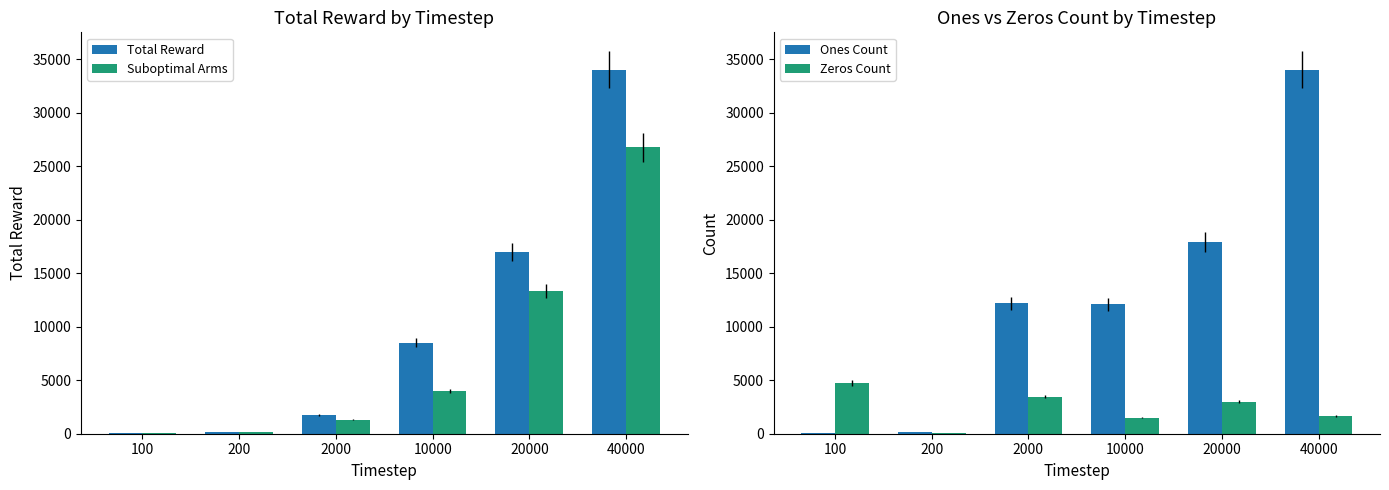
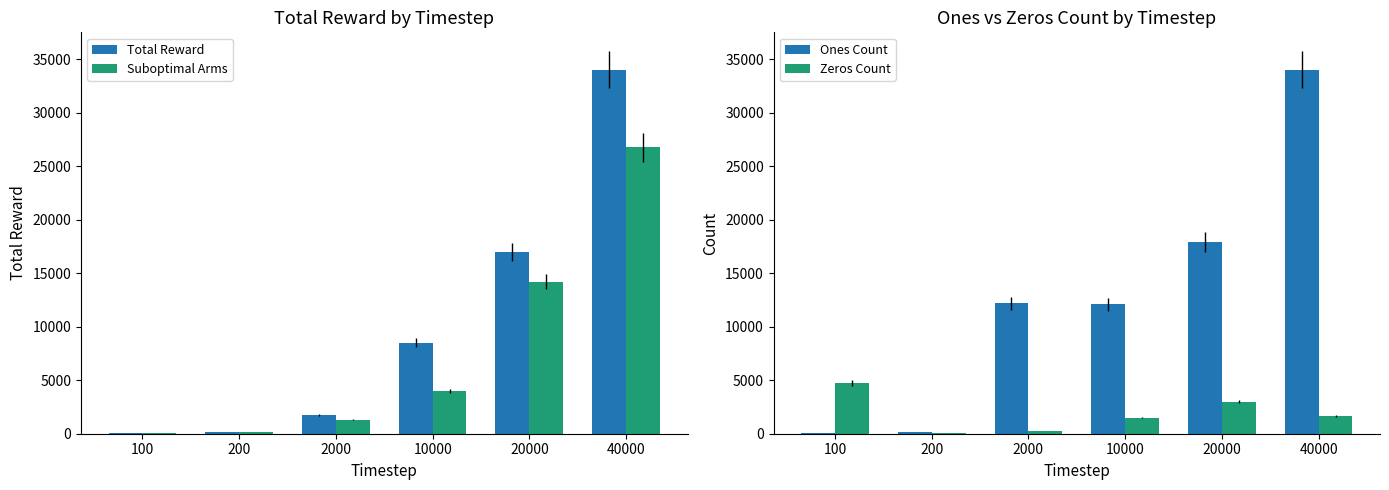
Total Reward by Timestep, Suboptimal Arms, 20000: 13300 -> 14200
Ones vs Zeros Count by Timestep, Zeros Count, 2000: 3500 -> 300
